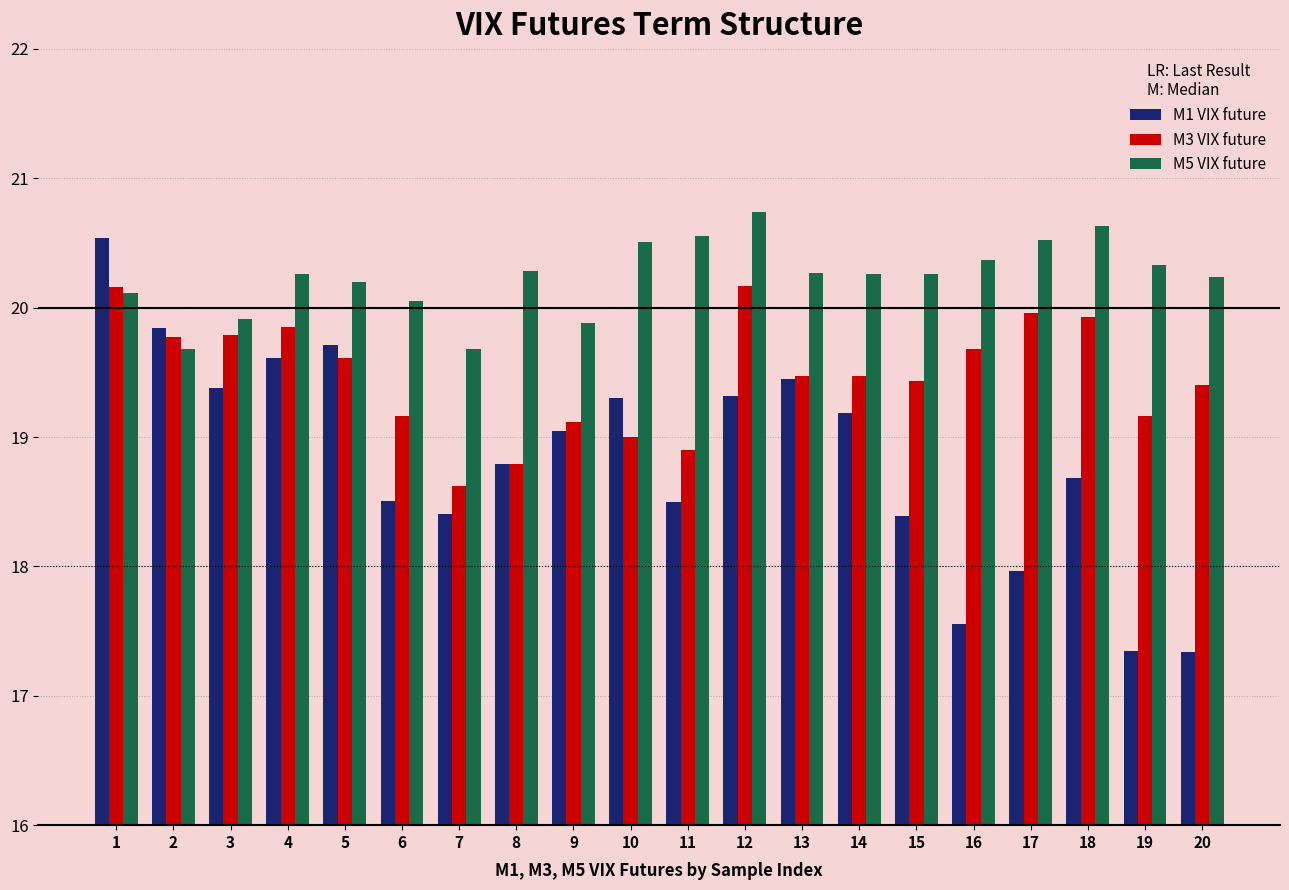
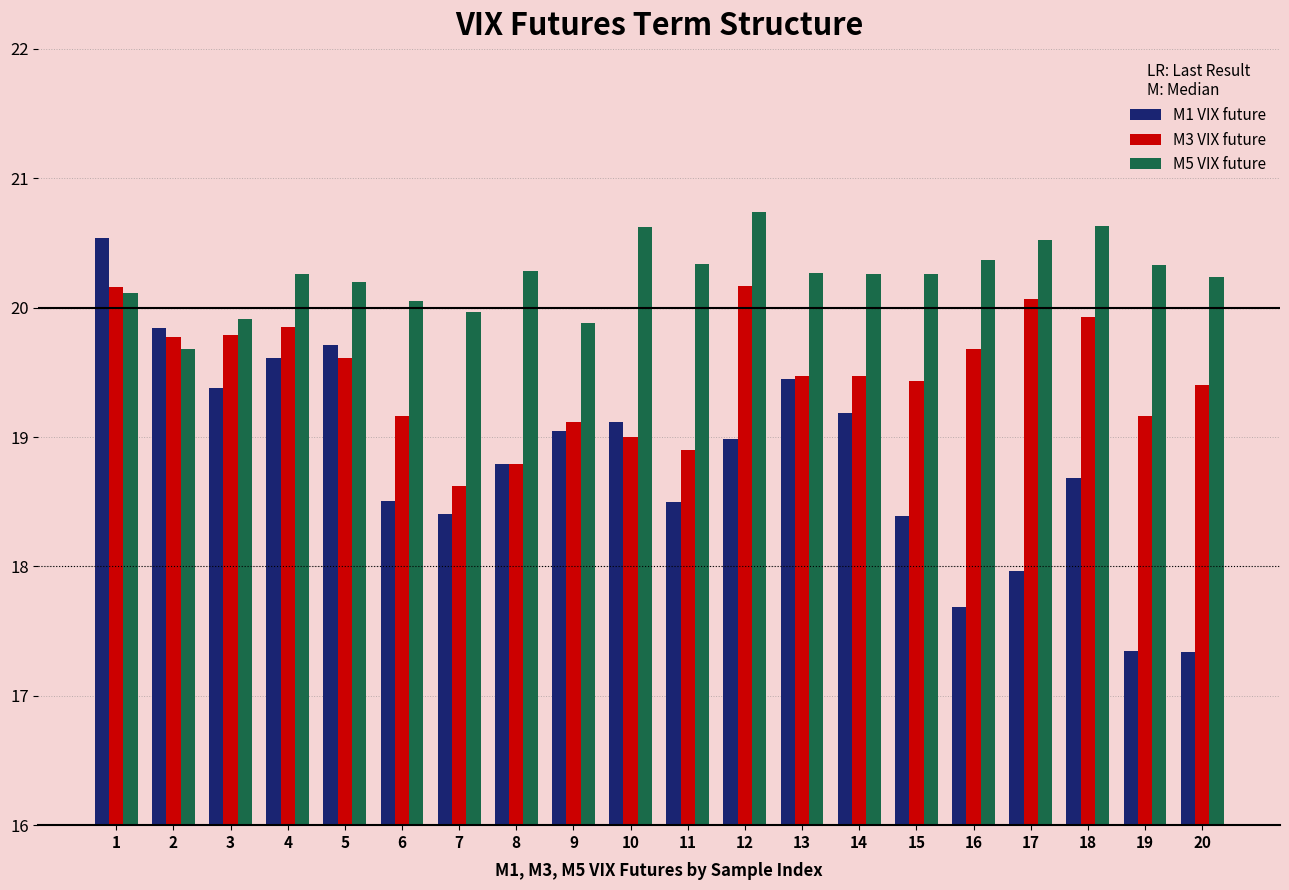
M5 VIX future, 7: 19.68 -> 19.97
M1 VIX future, 10: 19.30 -> 19.12
M5 VIX future, 10: 20.51 -> 20.62
M5 VIX future, 11: 20.55 -> 20.34
M1 VIX future, 12: 19.31 -> 18.99
M1 VIX future, 16: 17.56 -> 17.68
M3 VIX future, 17: 19.96 -> 20.07
